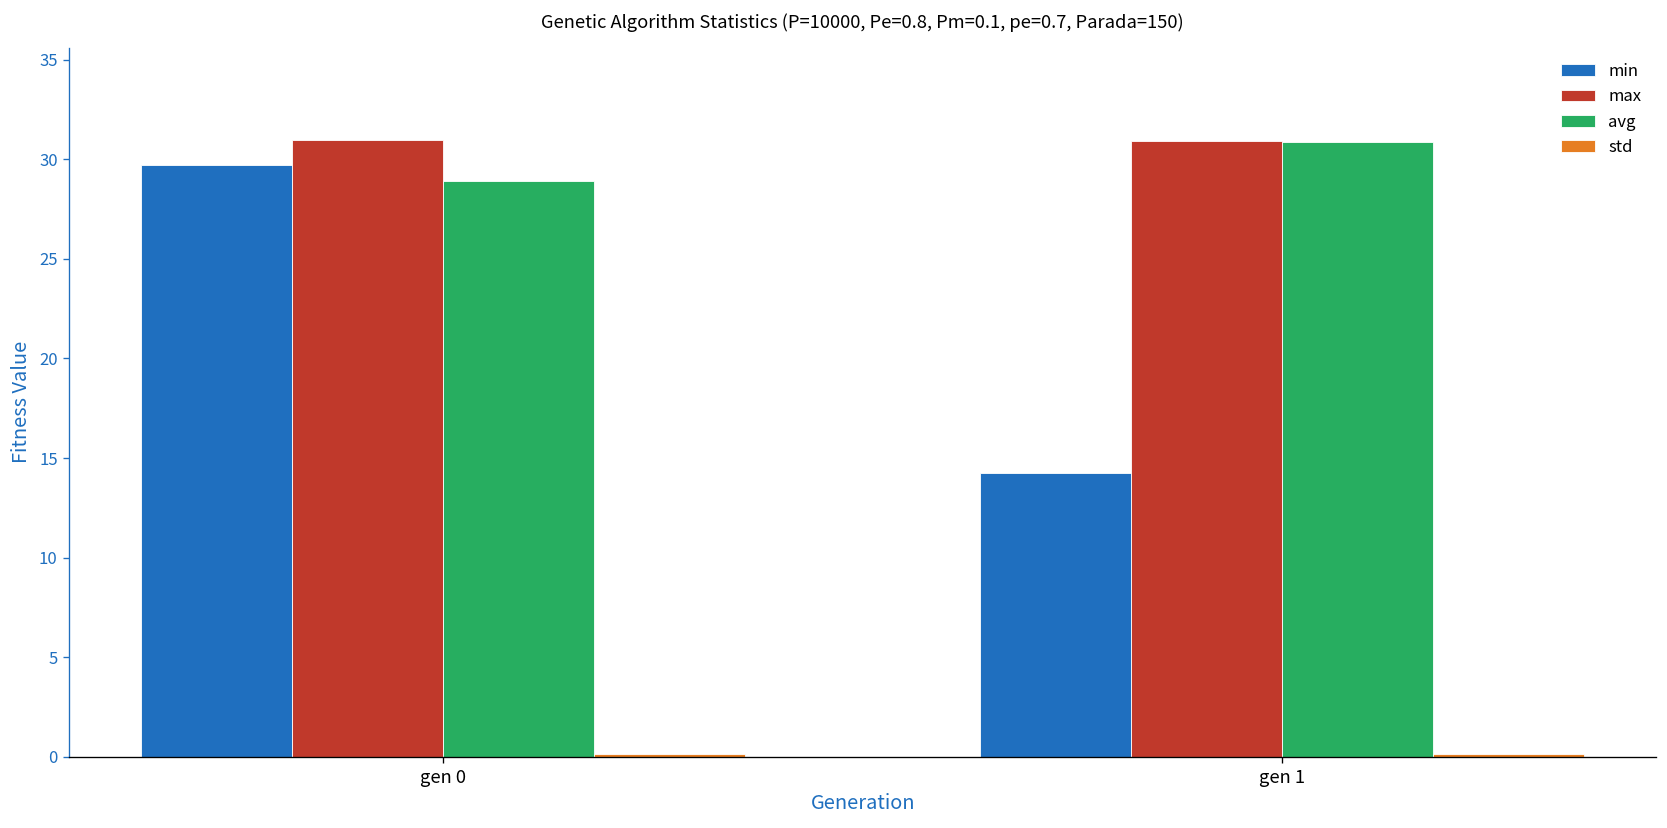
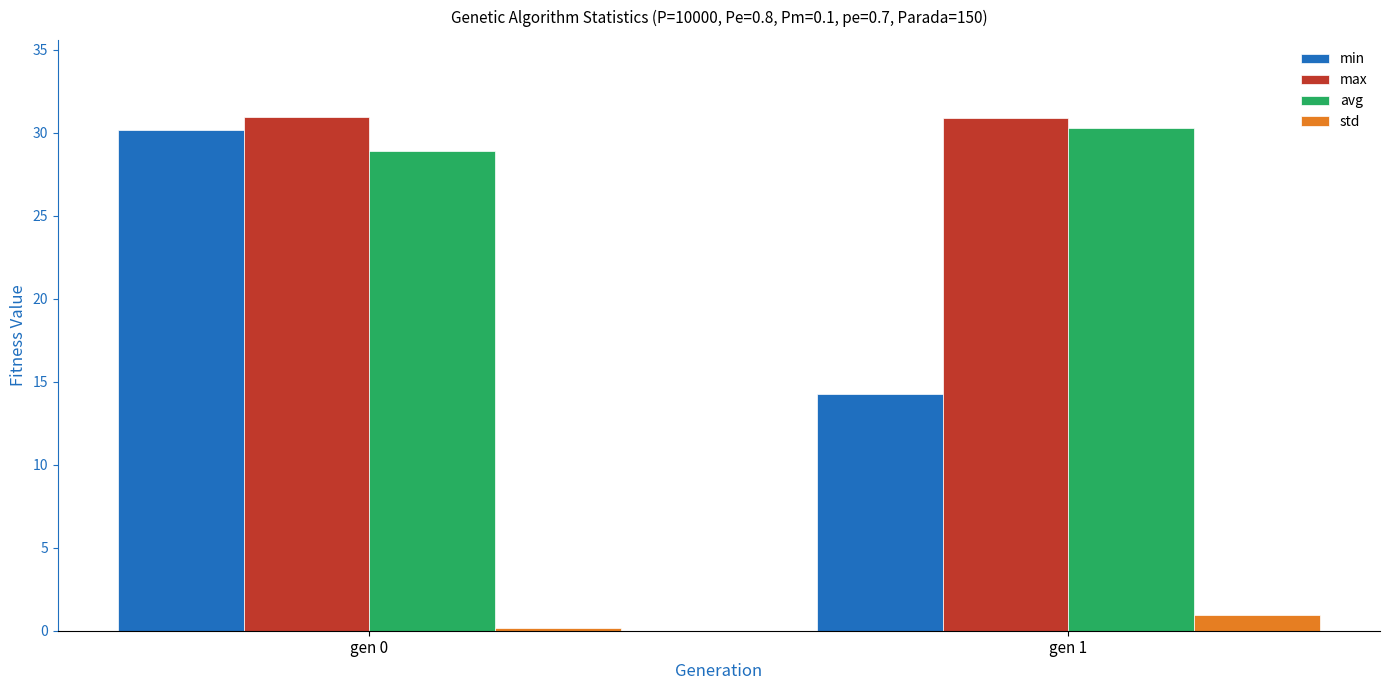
min, gen 0: 29.7 -> 30.2
avg, gen 1: 30.8 -> 30.3
std, gen 1: 0.2 -> 0.9
